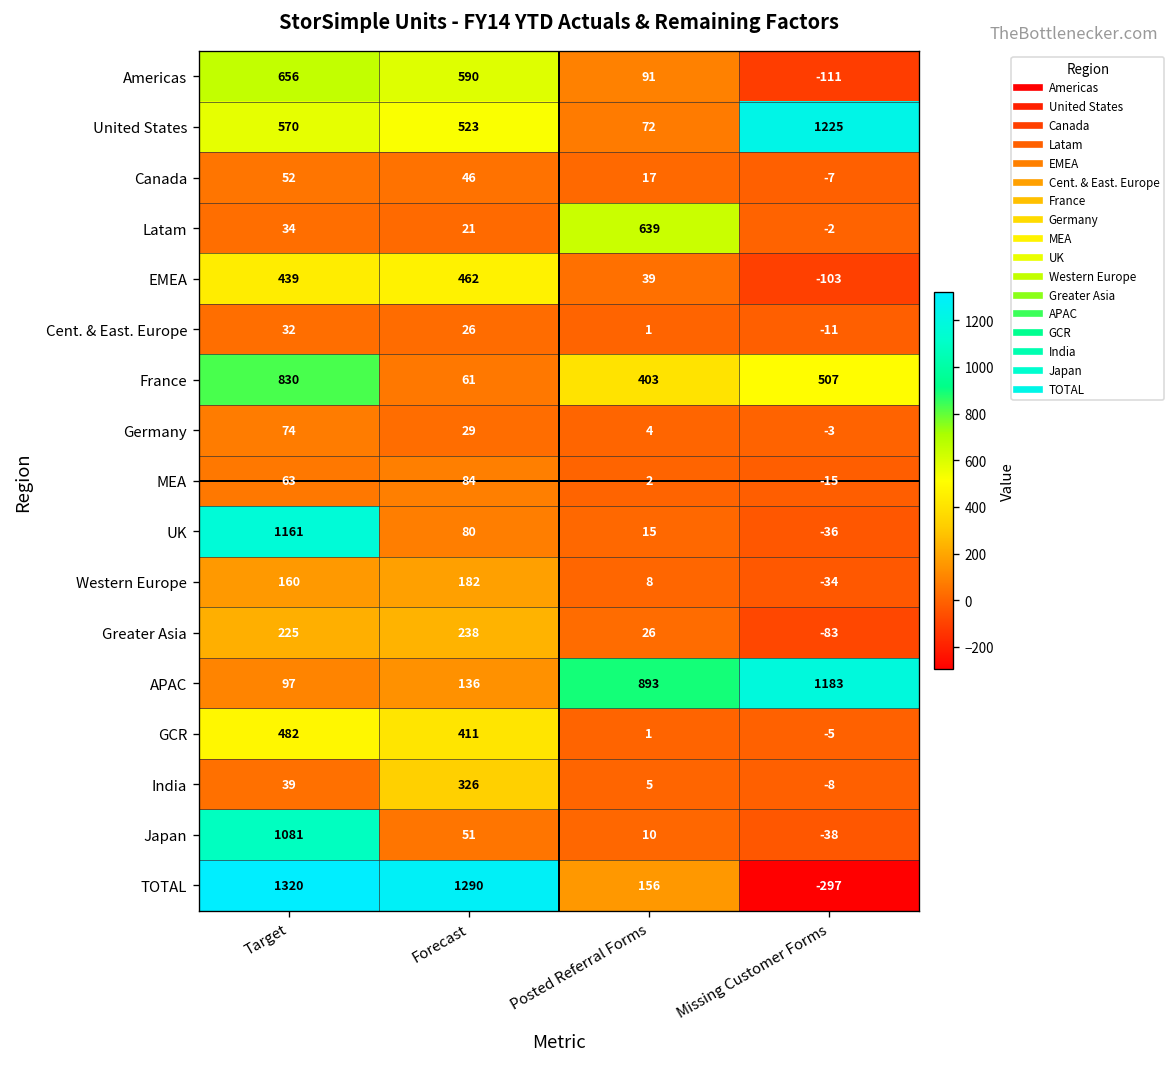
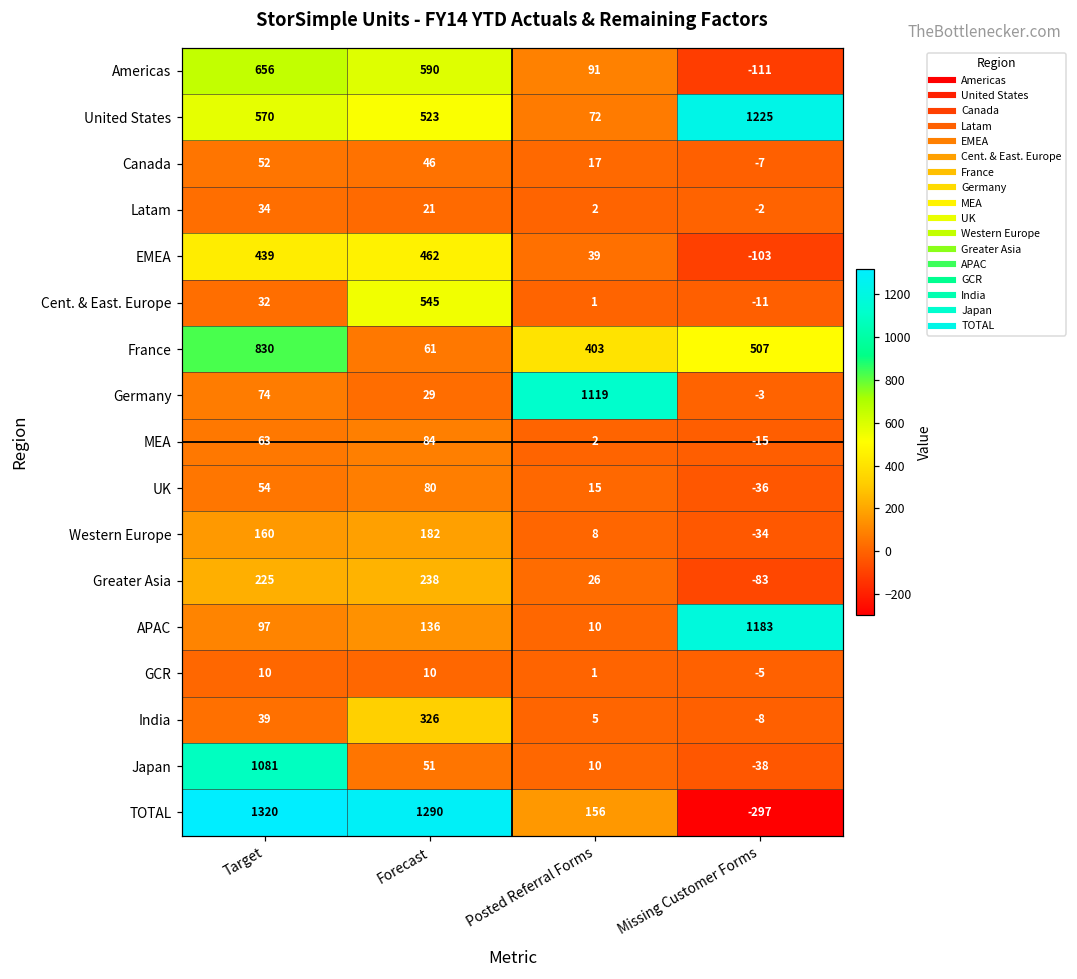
Latam, Posted Referral Forms: 639 -> 2
Cent. & East. Europe, Forecast: 26 -> 545
Germany, Posted Referral Forms: 4 -> 1119
UK, Target: 1161 -> 54
APAC, Posted Referral Forms: 893 -> 10
GCR, Target: 482 -> 10
GCR, Forecast: 411 -> 10
